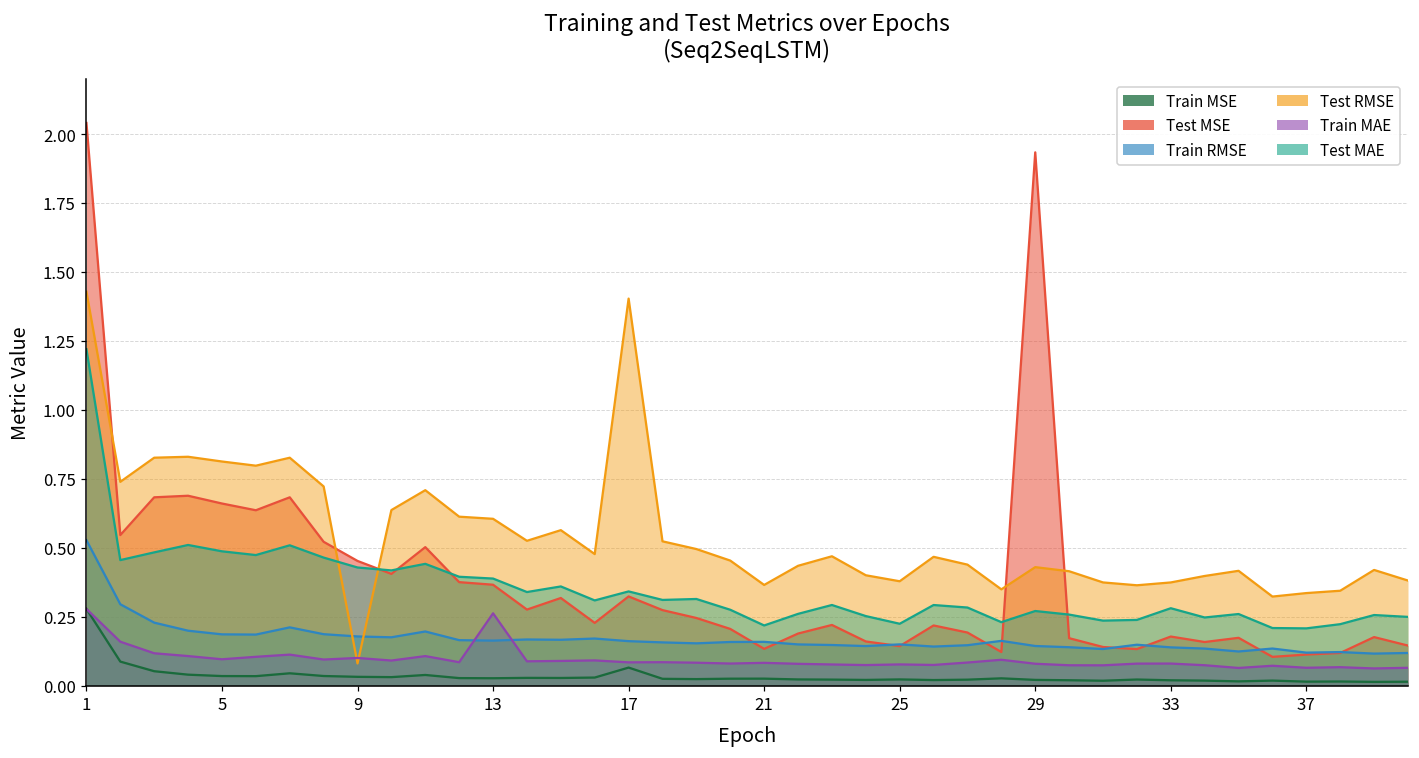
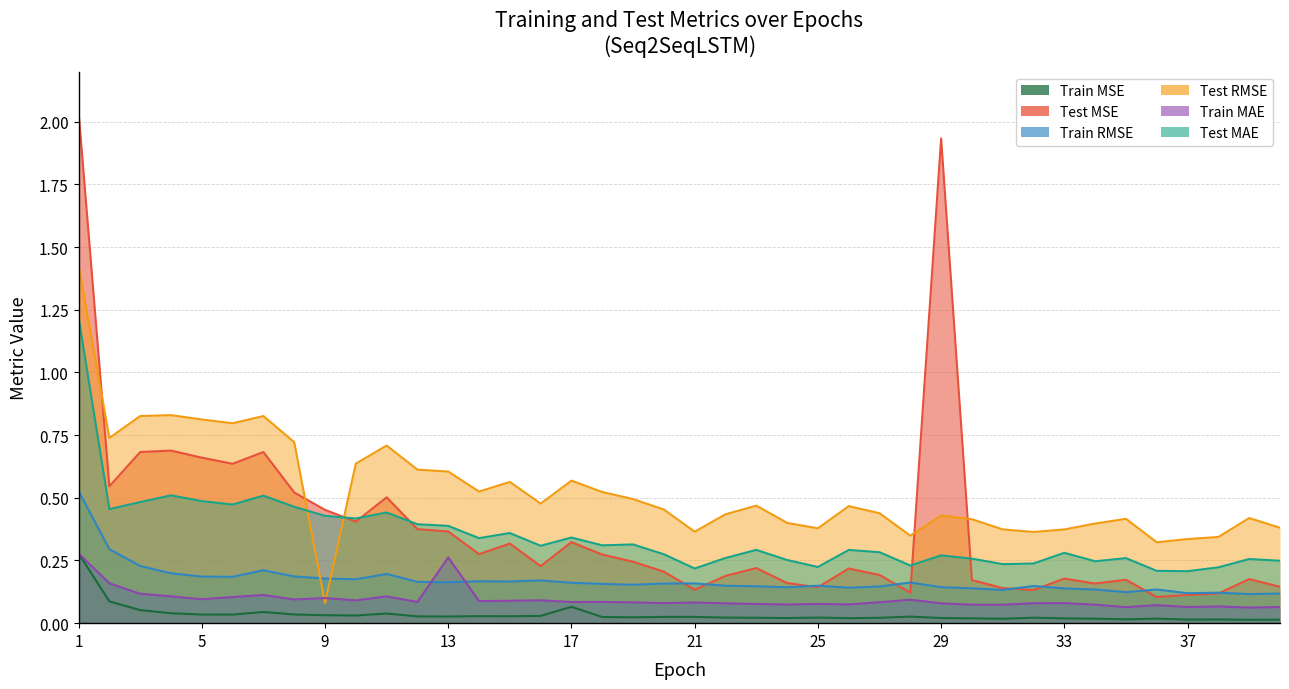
Test RMSE, 17: 1.40 -> 0.57
